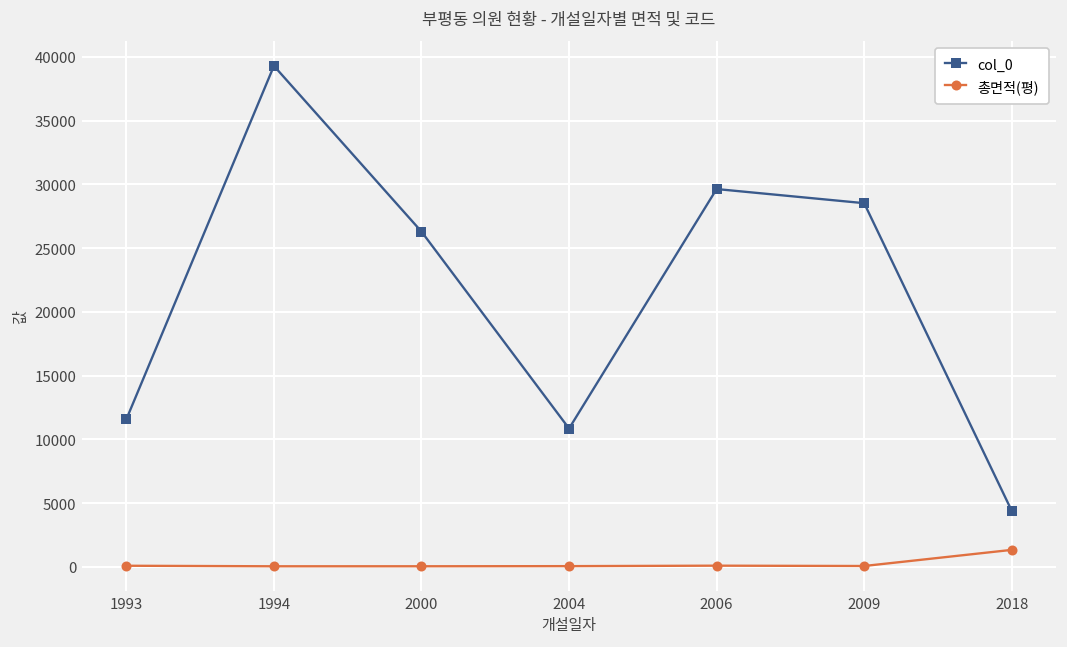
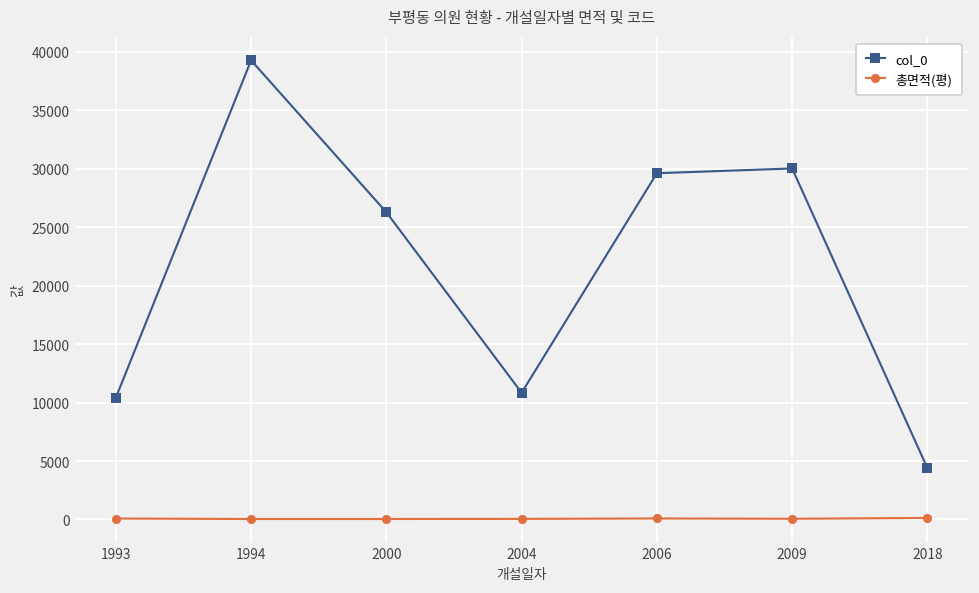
col_0, 1993: 11600 -> 10400
col_0, 2009: 28500 -> 30000
총면적(평), 2018: 1300 -> 100
